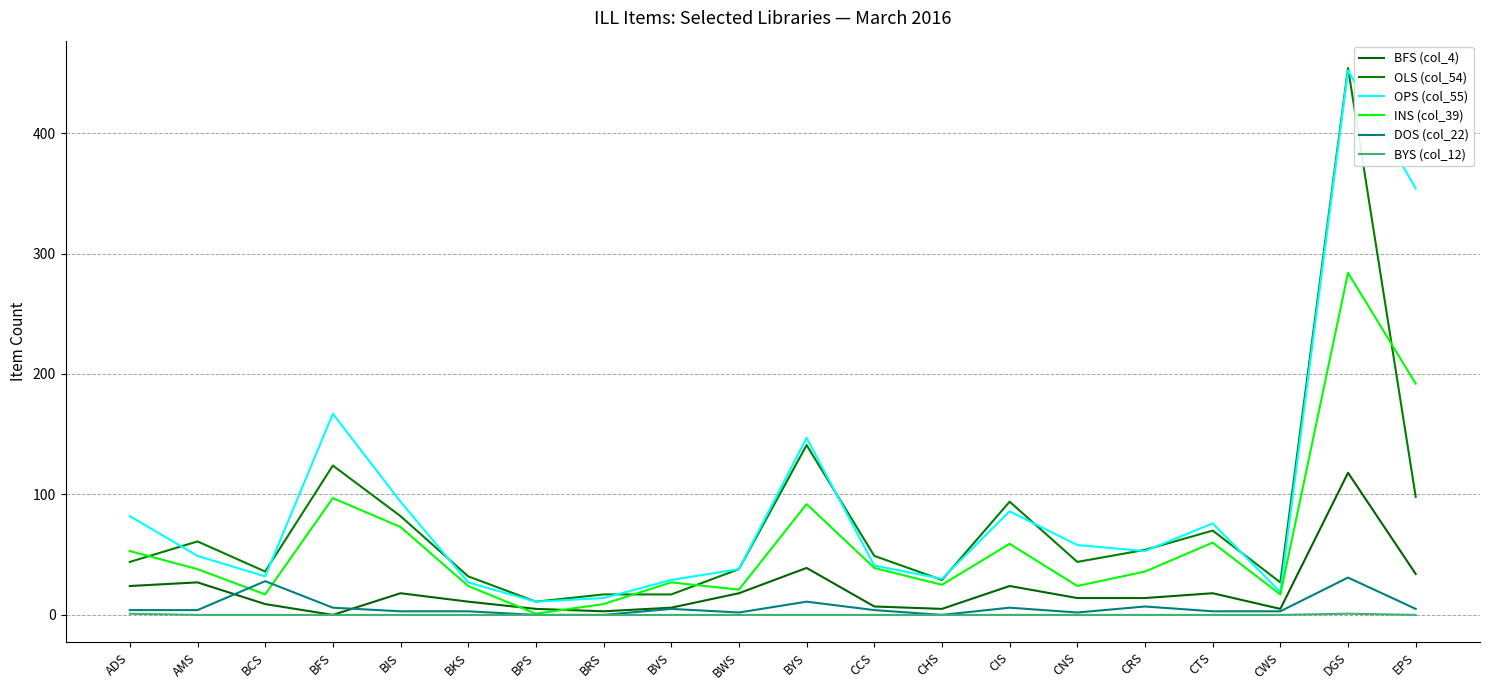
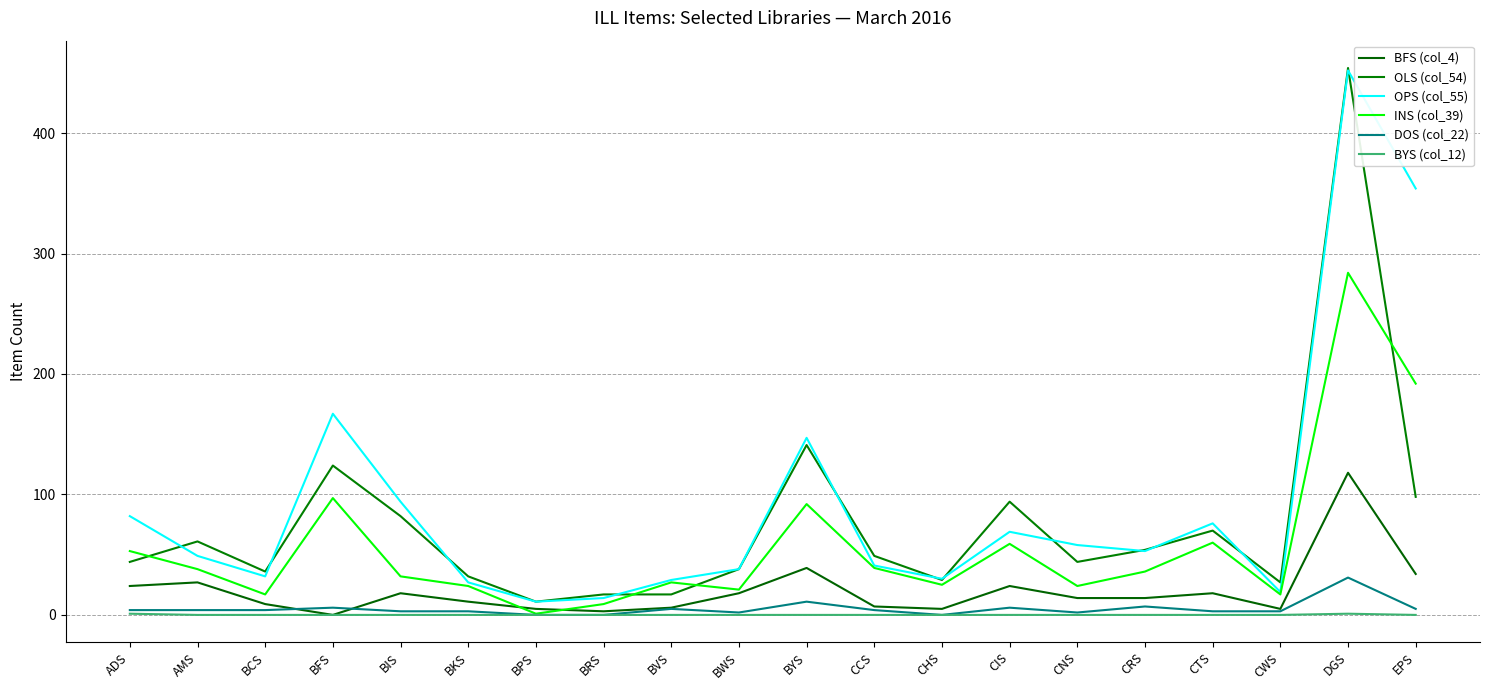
DOS (col_22), BCS: 28 -> 4
INS (col_39), BIS: 73 -> 32
OPS (col_55), CIS: 86 -> 69
